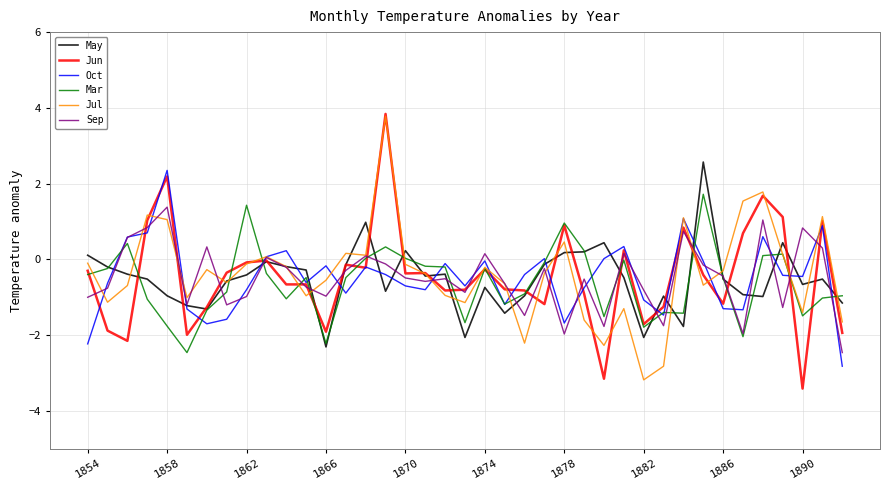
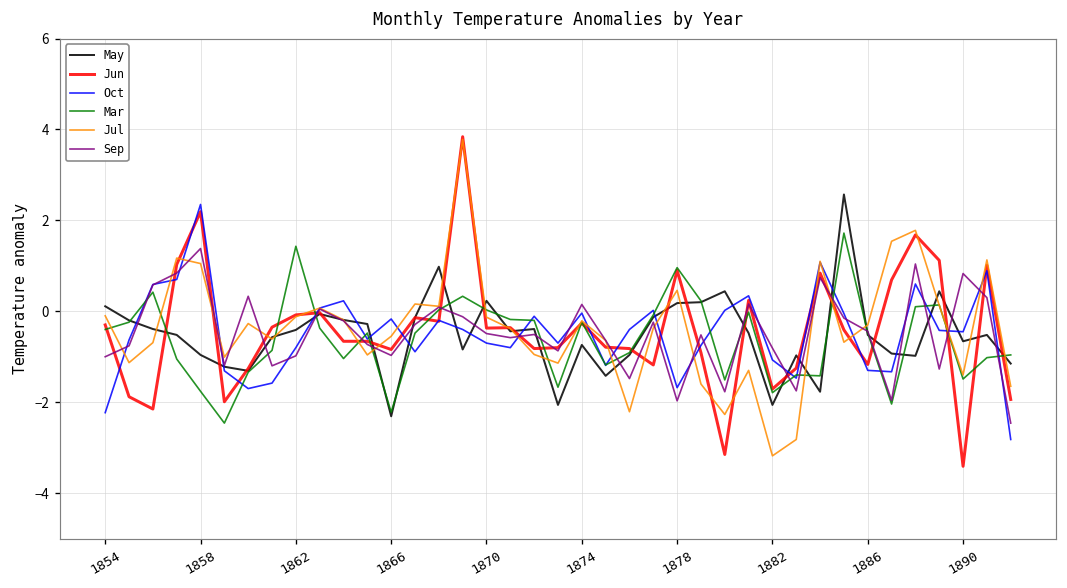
Jun, 1866: -1.9 -> -0.8
